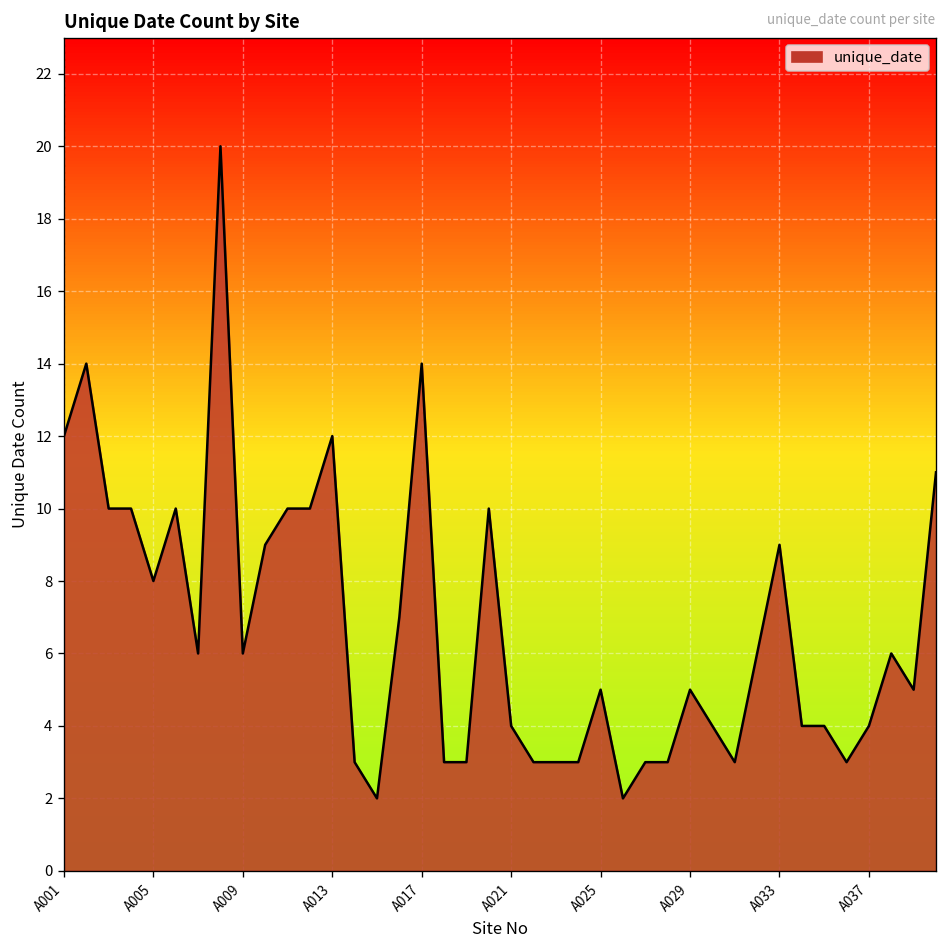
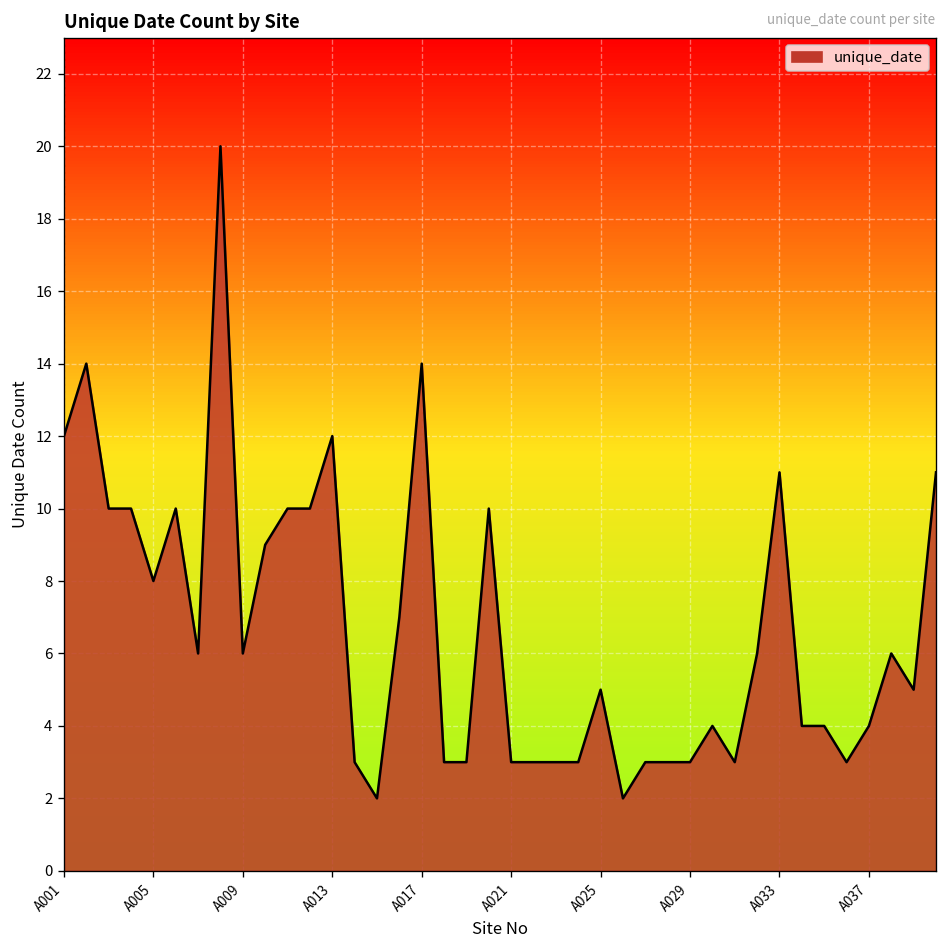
A021: 4 -> 3
A029: 5 -> 3
A033: 9 -> 11
